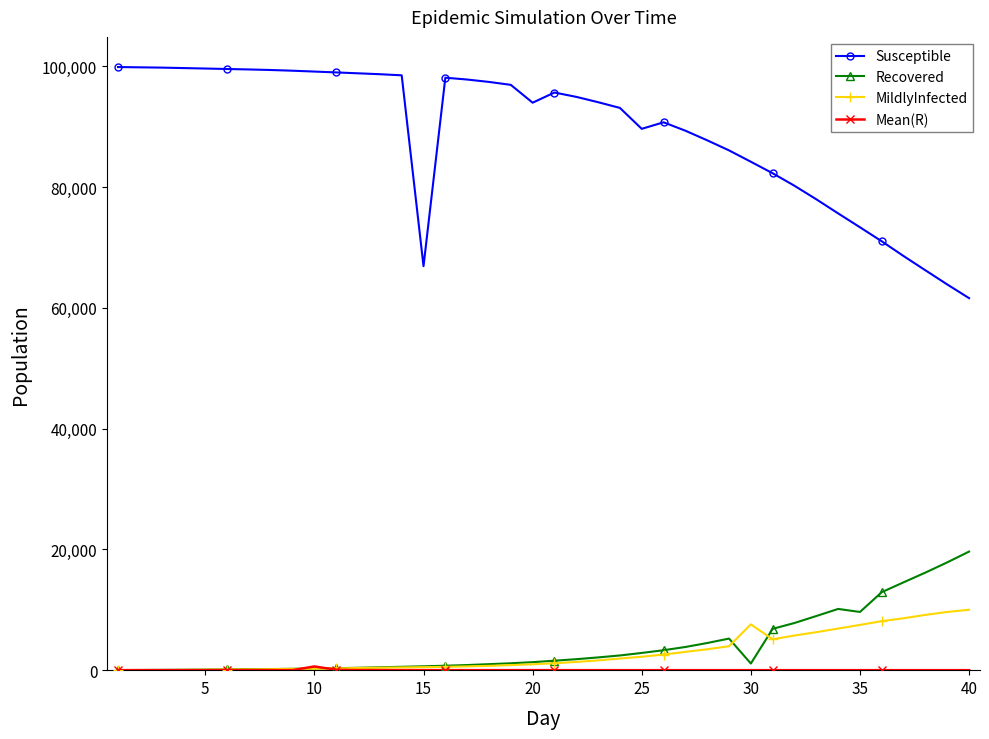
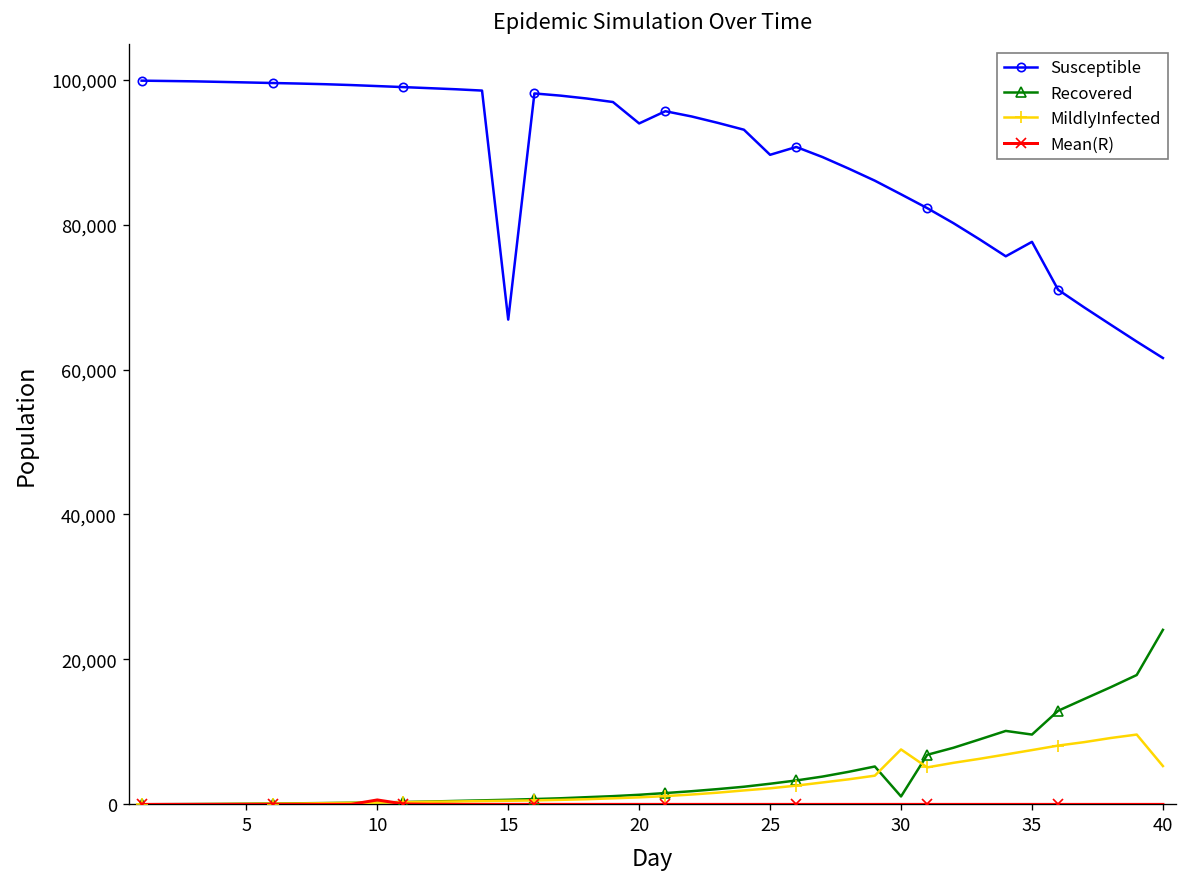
Susceptible, 35: 73,000 -> 78,000
Recovered, 40: 20,000 -> 24,000
MildlyInfected, 40: 10,000 -> 5,000
